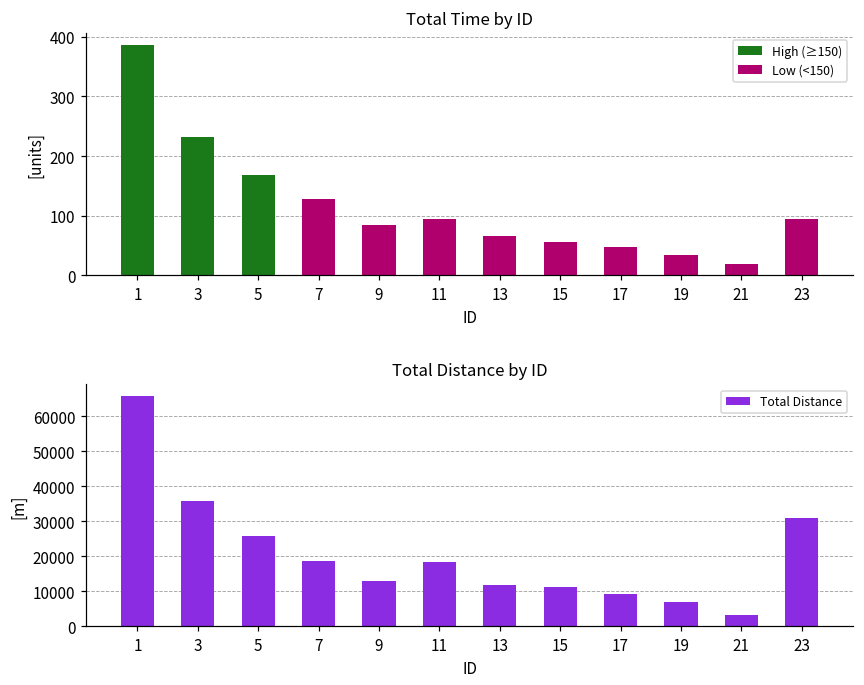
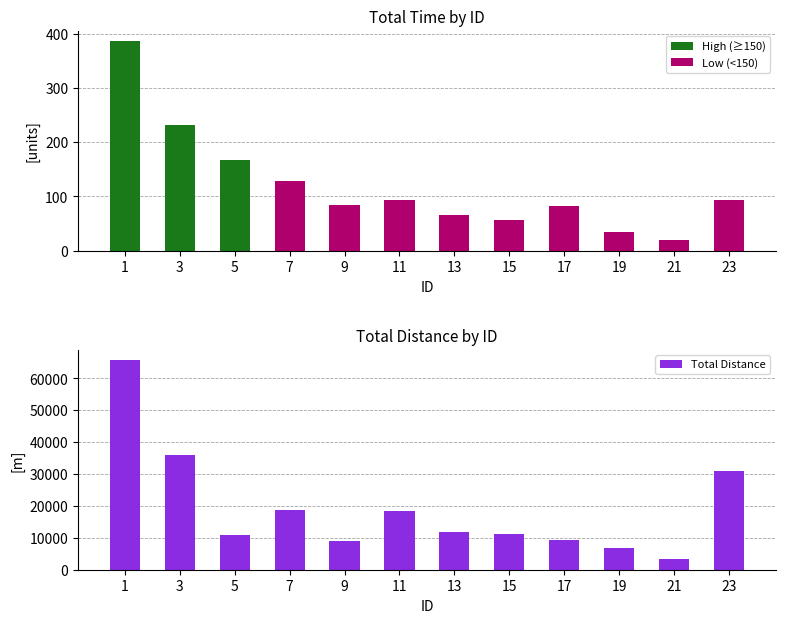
Total Time by ID, 17: 50 -> 80
Total Distance by ID, 5: 26000 -> 11000
Total Distance by ID, 9: 13000 -> 9000
